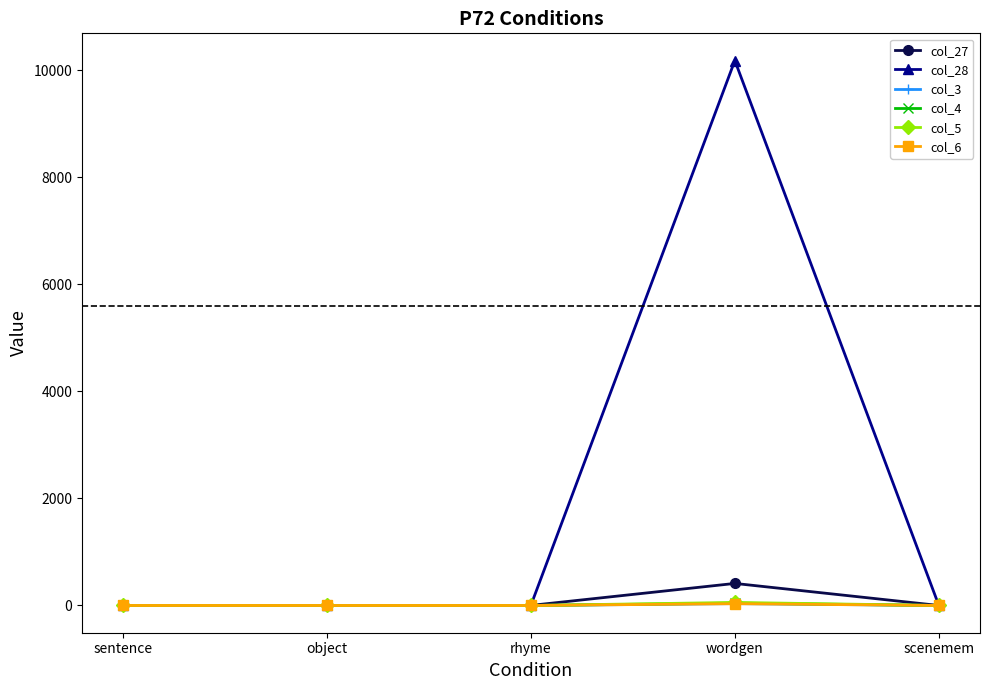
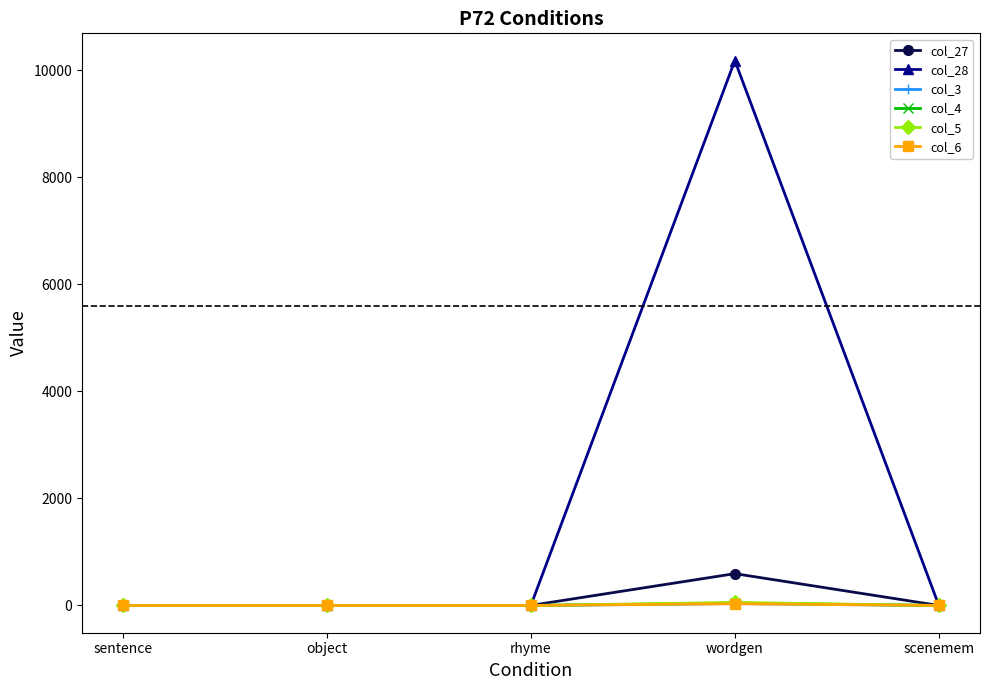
col_27, wordgen: 400 -> 600
